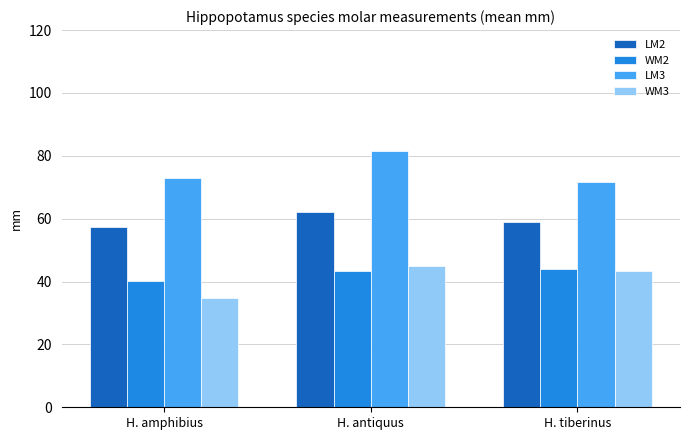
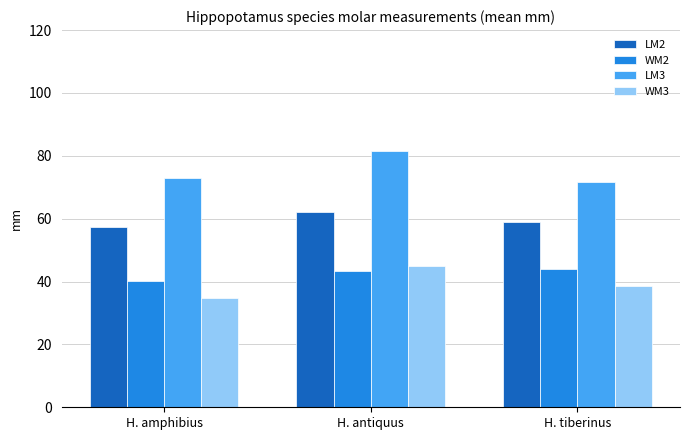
WM3, H. tiberinus: 43 -> 39
